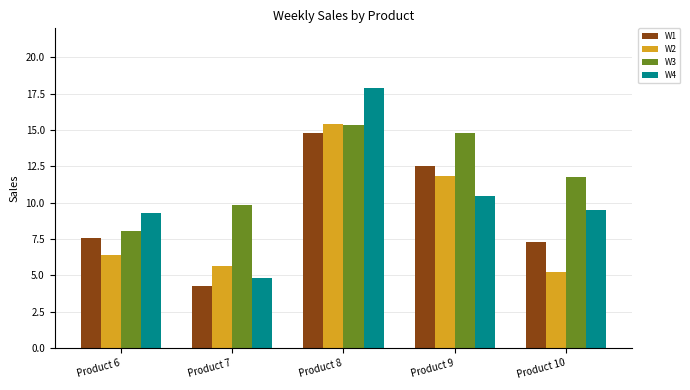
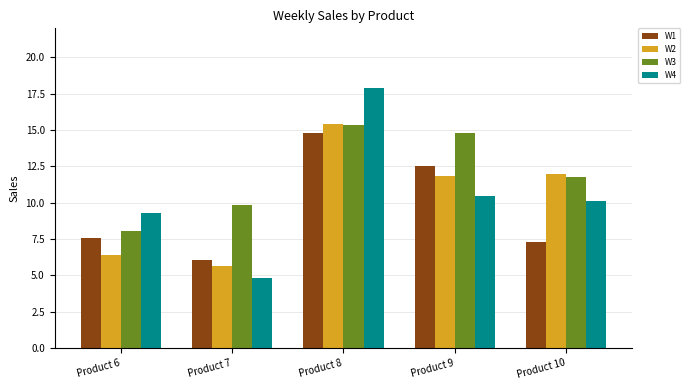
W1, Product 7: 4.3 -> 6.0
W2, Product 10: 5.2 -> 12.0
W4, Product 10: 9.5 -> 10.1
